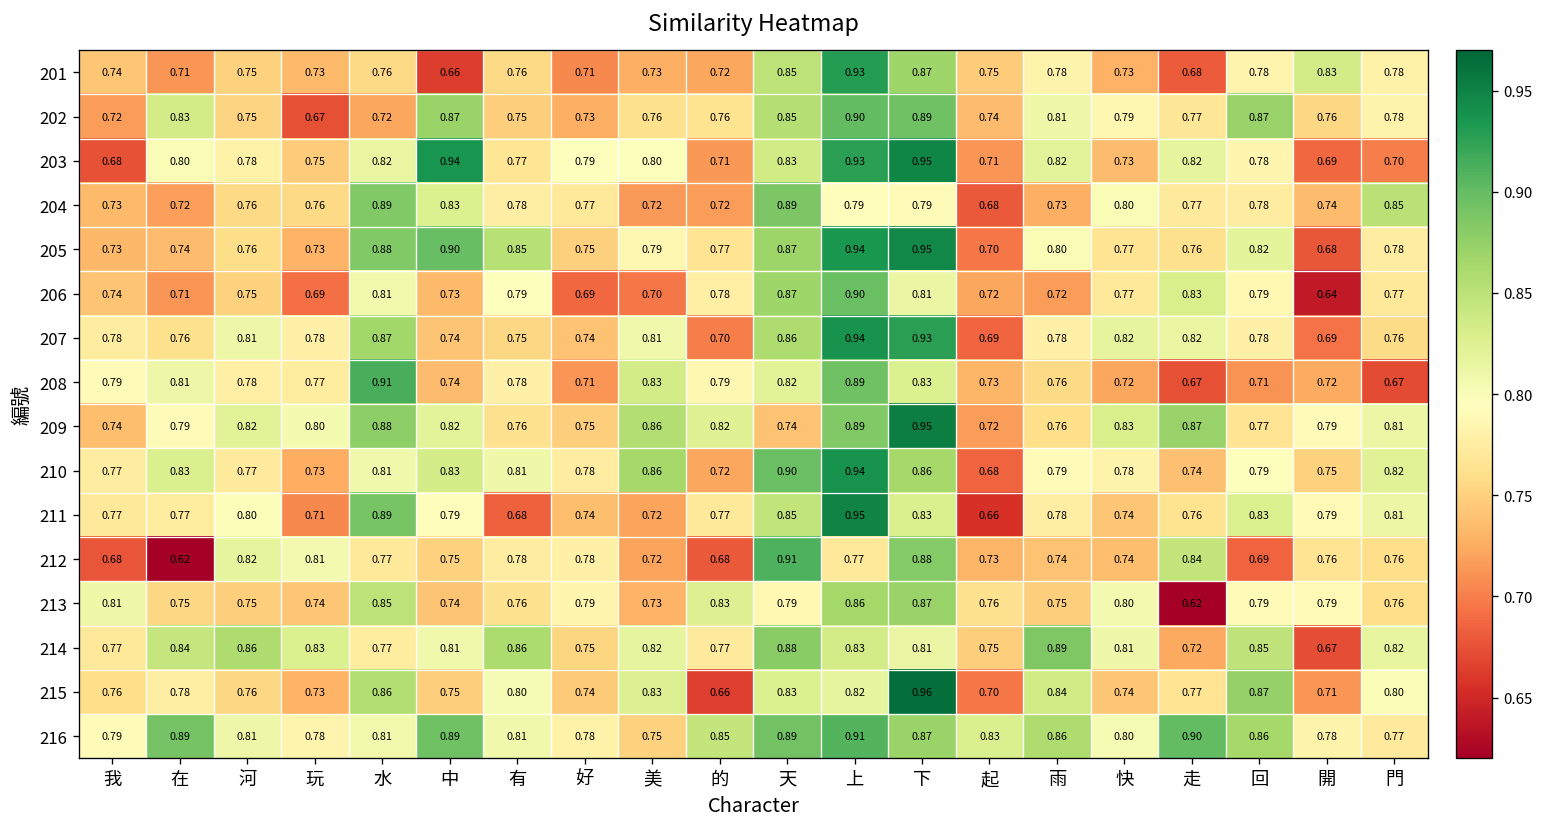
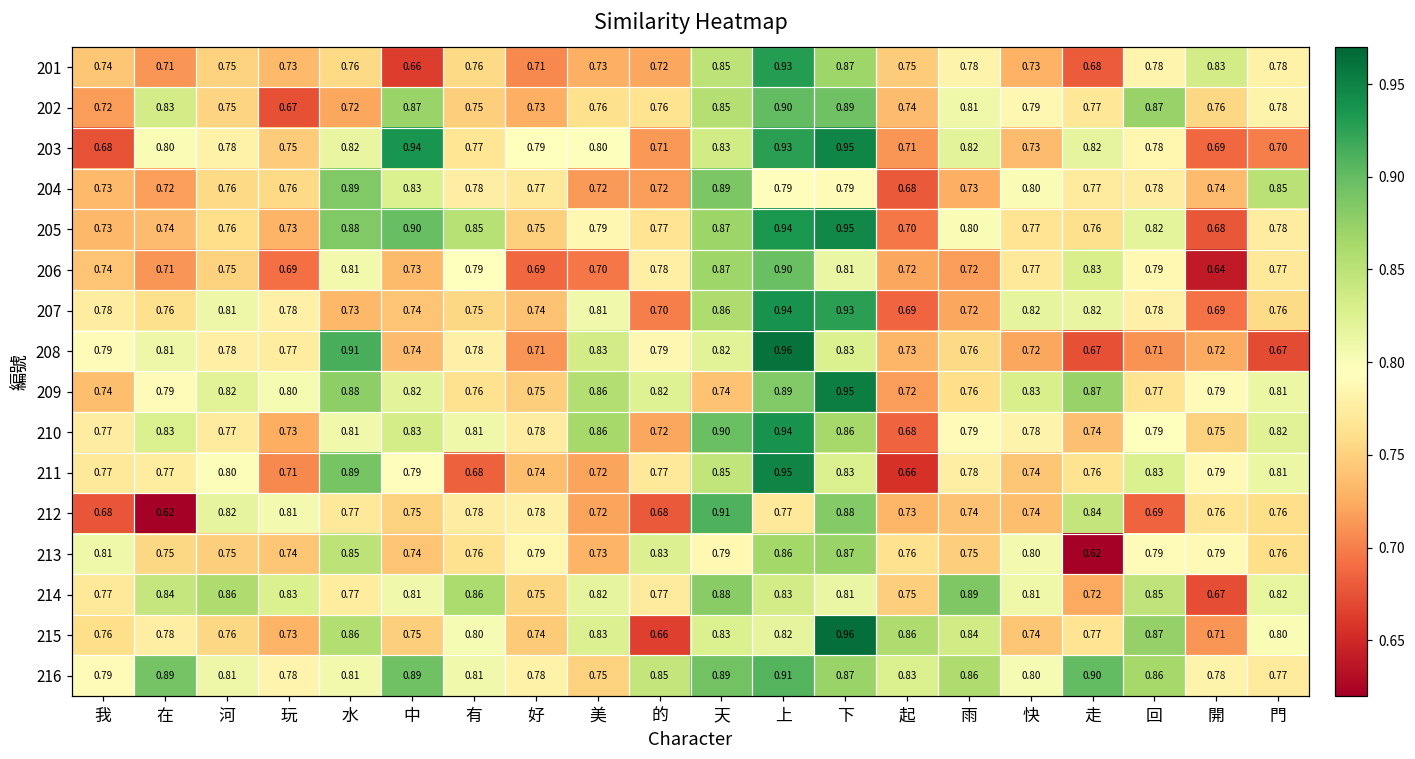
207, 水: 0.87 -> 0.73
207, 雨: 0.78 -> 0.72
208, 上: 0.89 -> 0.96
215, 起: 0.70 -> 0.86
